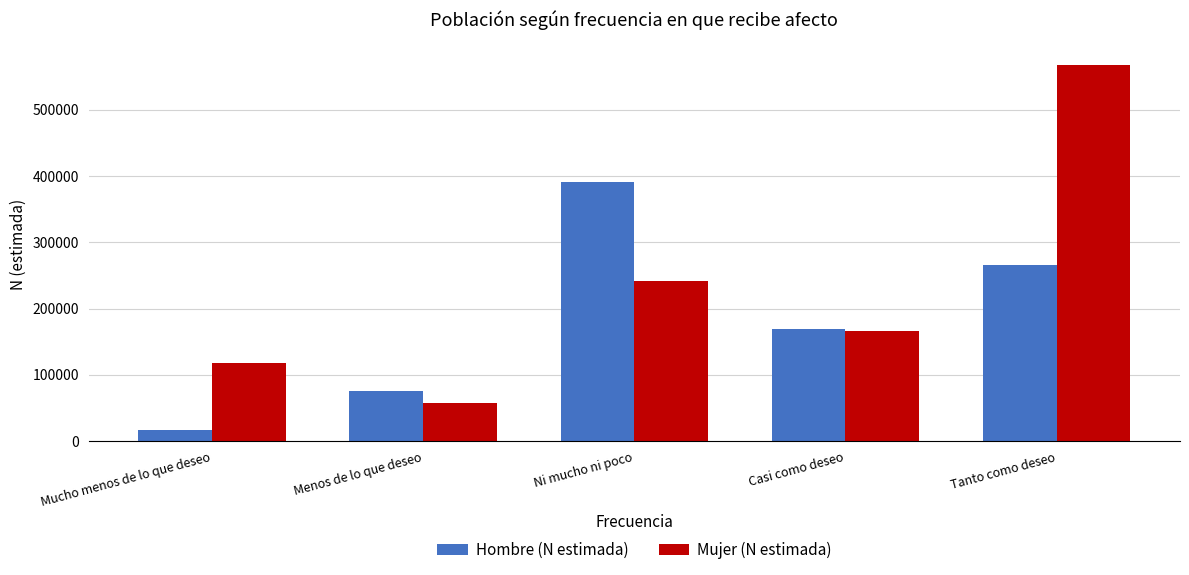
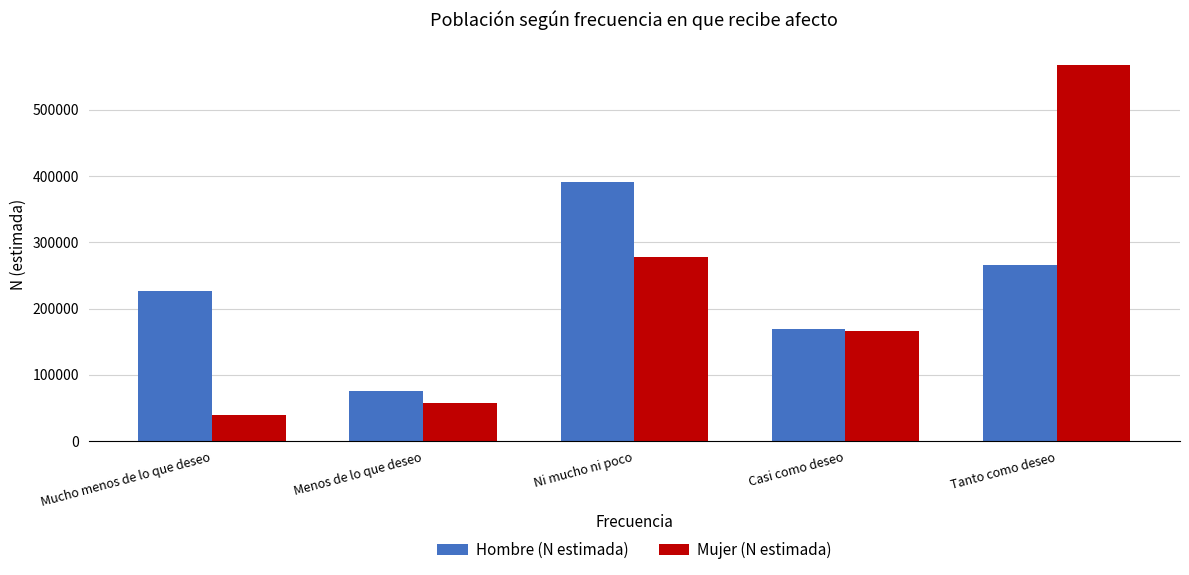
Hombre (N estimada), Mucho menos de lo que deseo: 20000 -> 230000
Mujer (N estimada), Mucho menos de lo que deseo: 120000 -> 40000
Mujer (N estimada), Ni mucho ni poco: 240000 -> 280000
